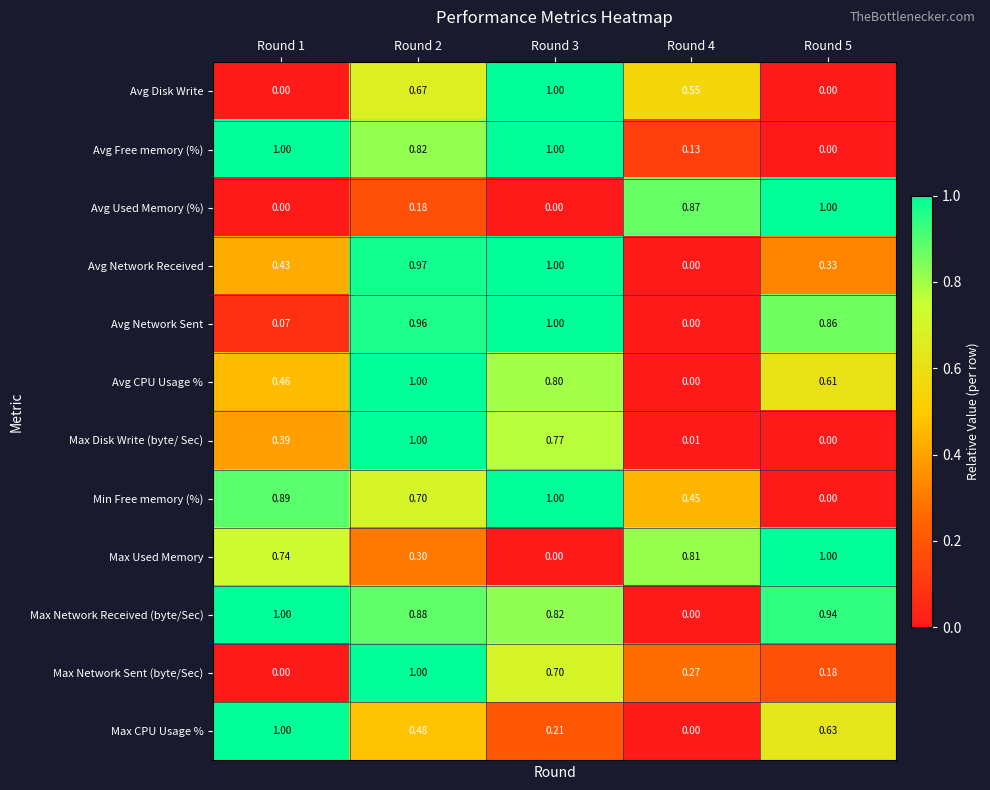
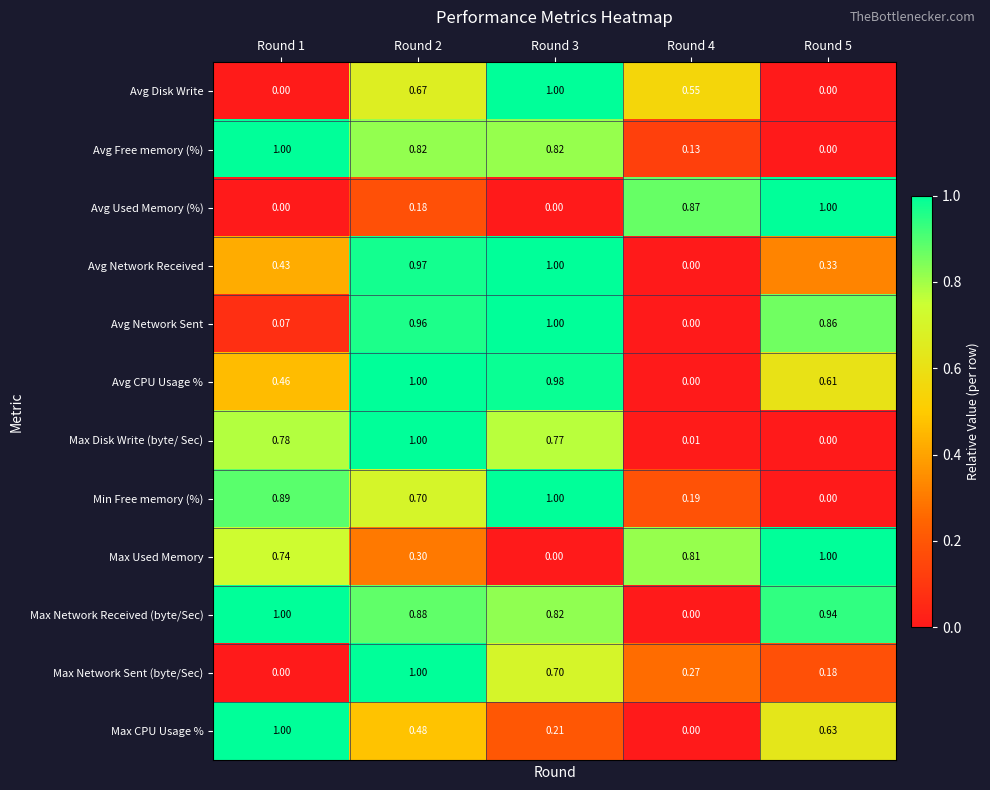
Avg Free memory (%), Round 3: 1.00 -> 0.82
Avg CPU Usage %, Round 3: 0.80 -> 0.98
Max Disk Write (byte/ Sec), Round 1: 0.39 -> 0.78
Min Free memory (%), Round 4: 0.45 -> 0.19
